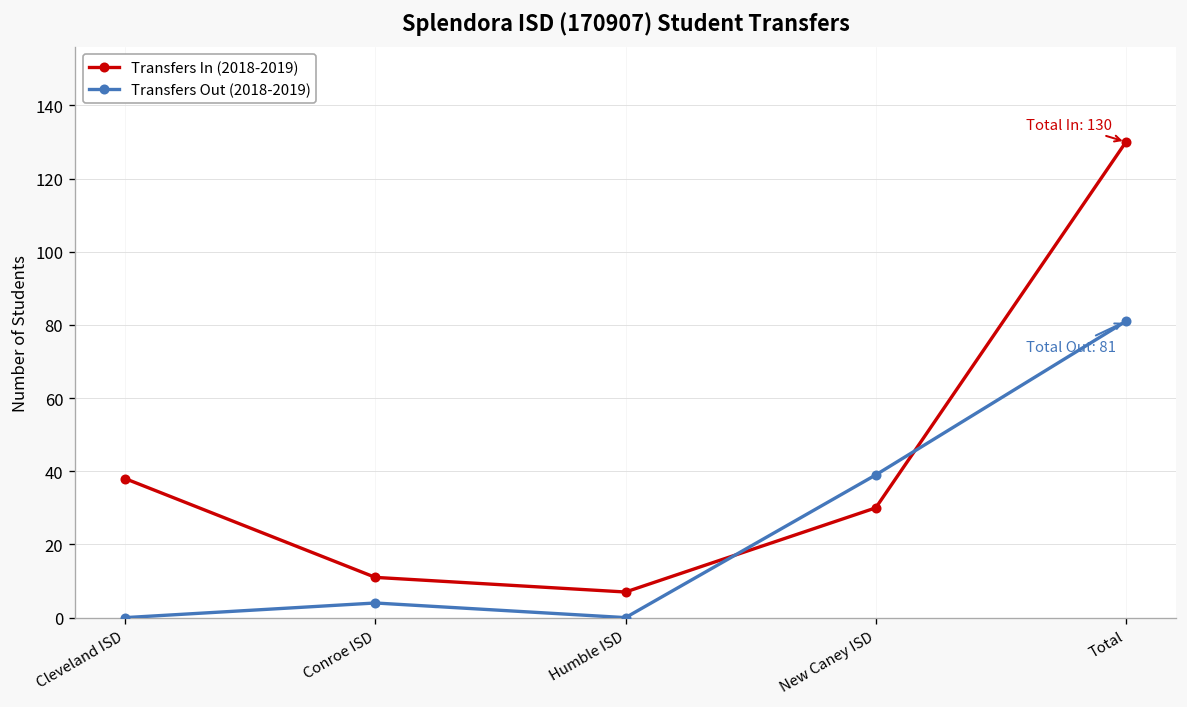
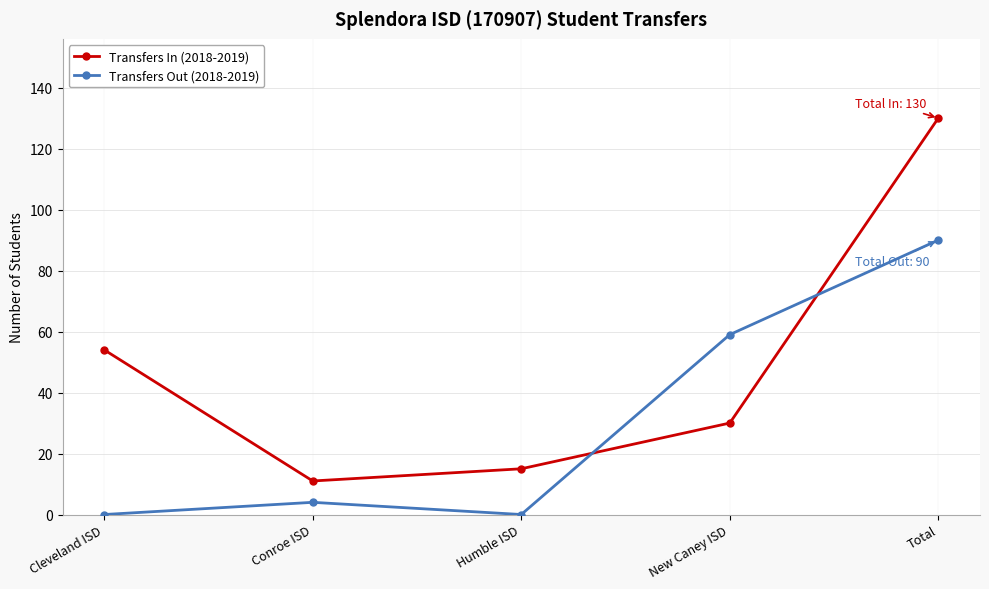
Transfers In (2018-2019), Cleveland ISD: 38 -> 54
Transfers In (2018-2019), Humble ISD: 7 -> 15
Transfers Out (2018-2019), New Caney ISD: 39 -> 59
Transfers Out (2018-2019), Total: 81 -> 90
